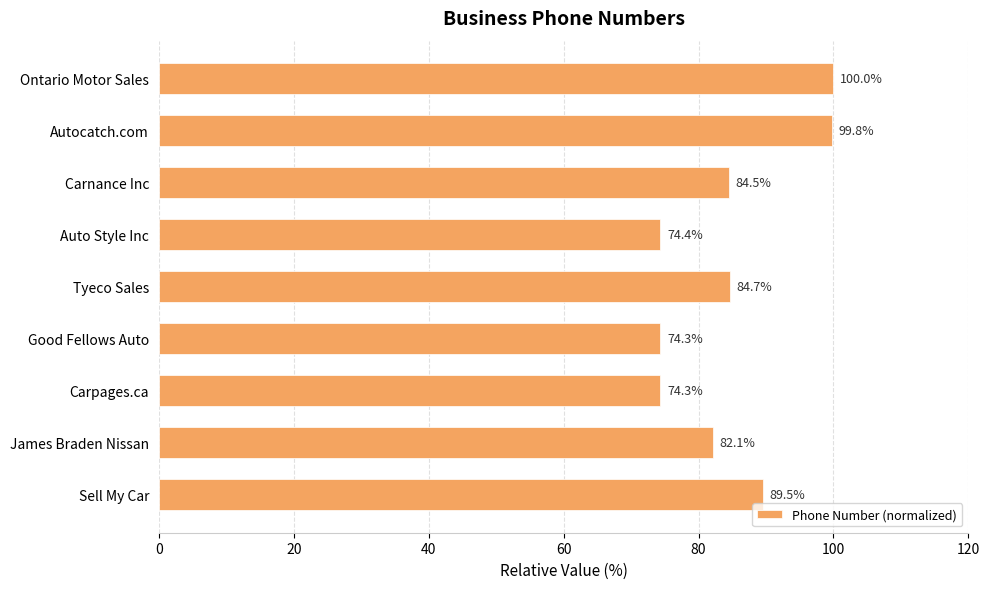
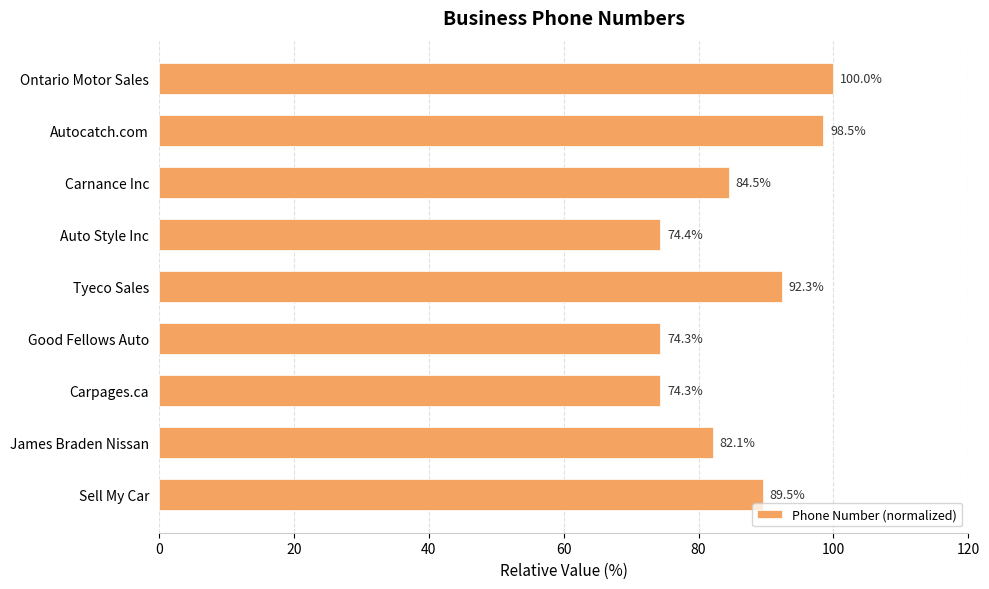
Autocatch.com: 99.8% -> 98.5%
Tyeco Sales: 84.7% -> 92.3%
